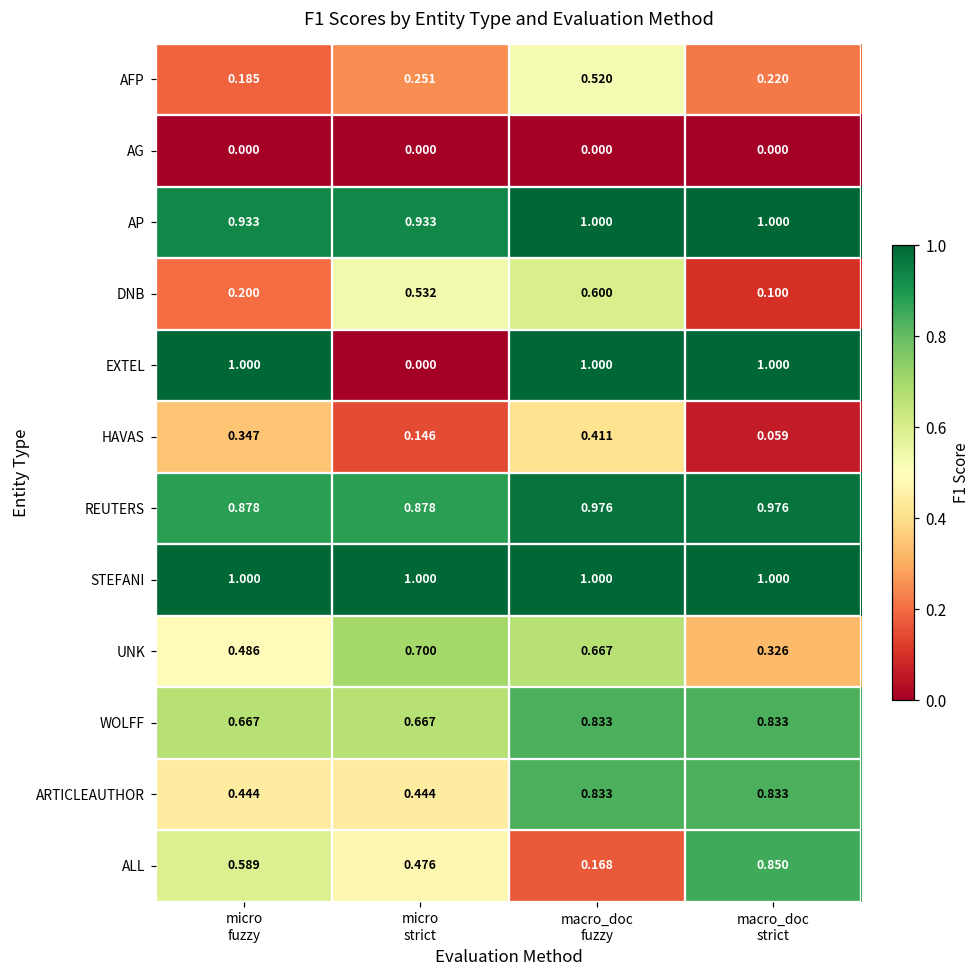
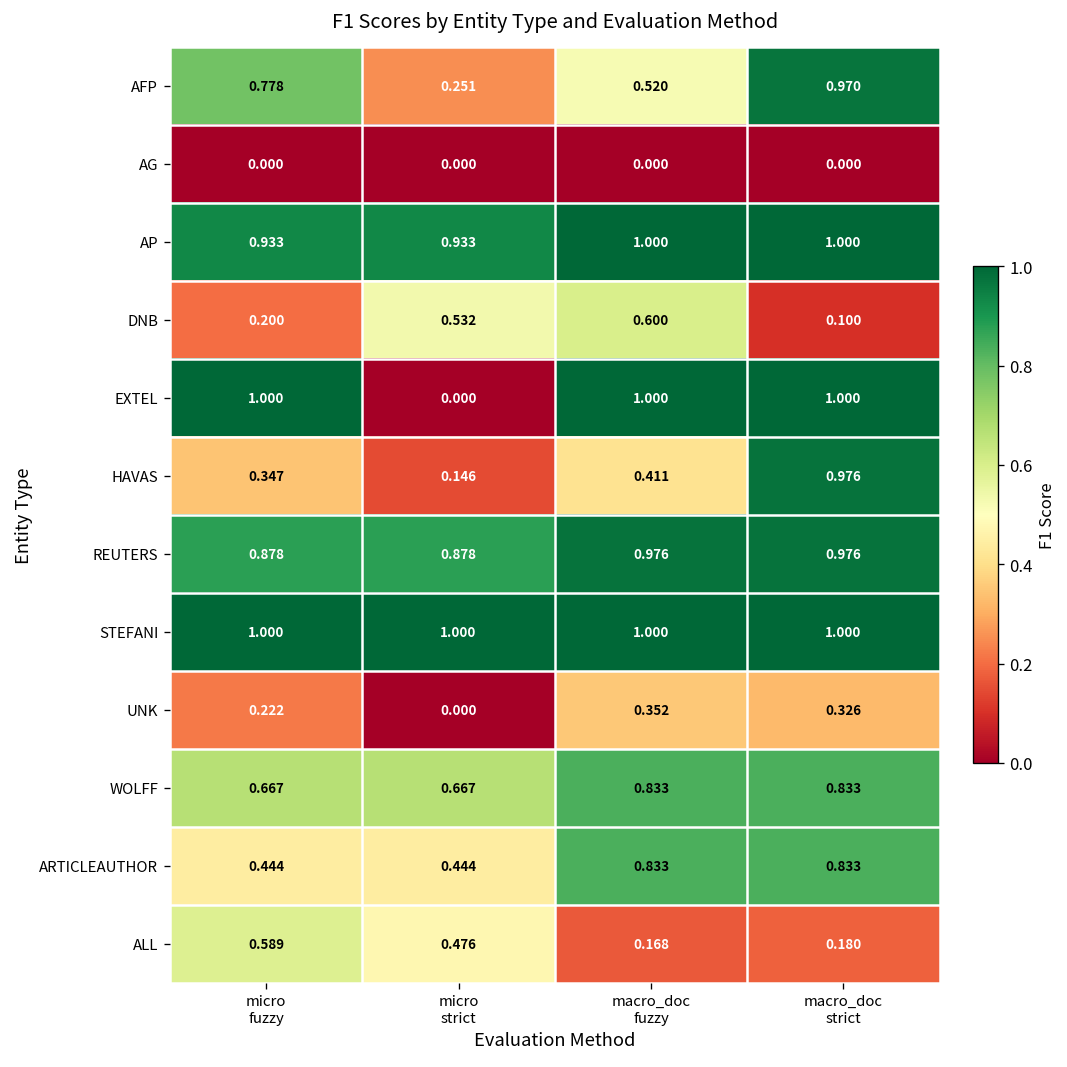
AFP, micro fuzzy: 0.185 -> 0.778
AFP, macro_doc strict: 0.220 -> 0.970
HAVAS, macro_doc strict: 0.059 -> 0.976
UNK, micro fuzzy: 0.486 -> 0.222
UNK, micro strict: 0.700 -> 0.000
UNK, macro_doc fuzzy: 0.667 -> 0.352
ALL, macro_doc strict: 0.850 -> 0.180
